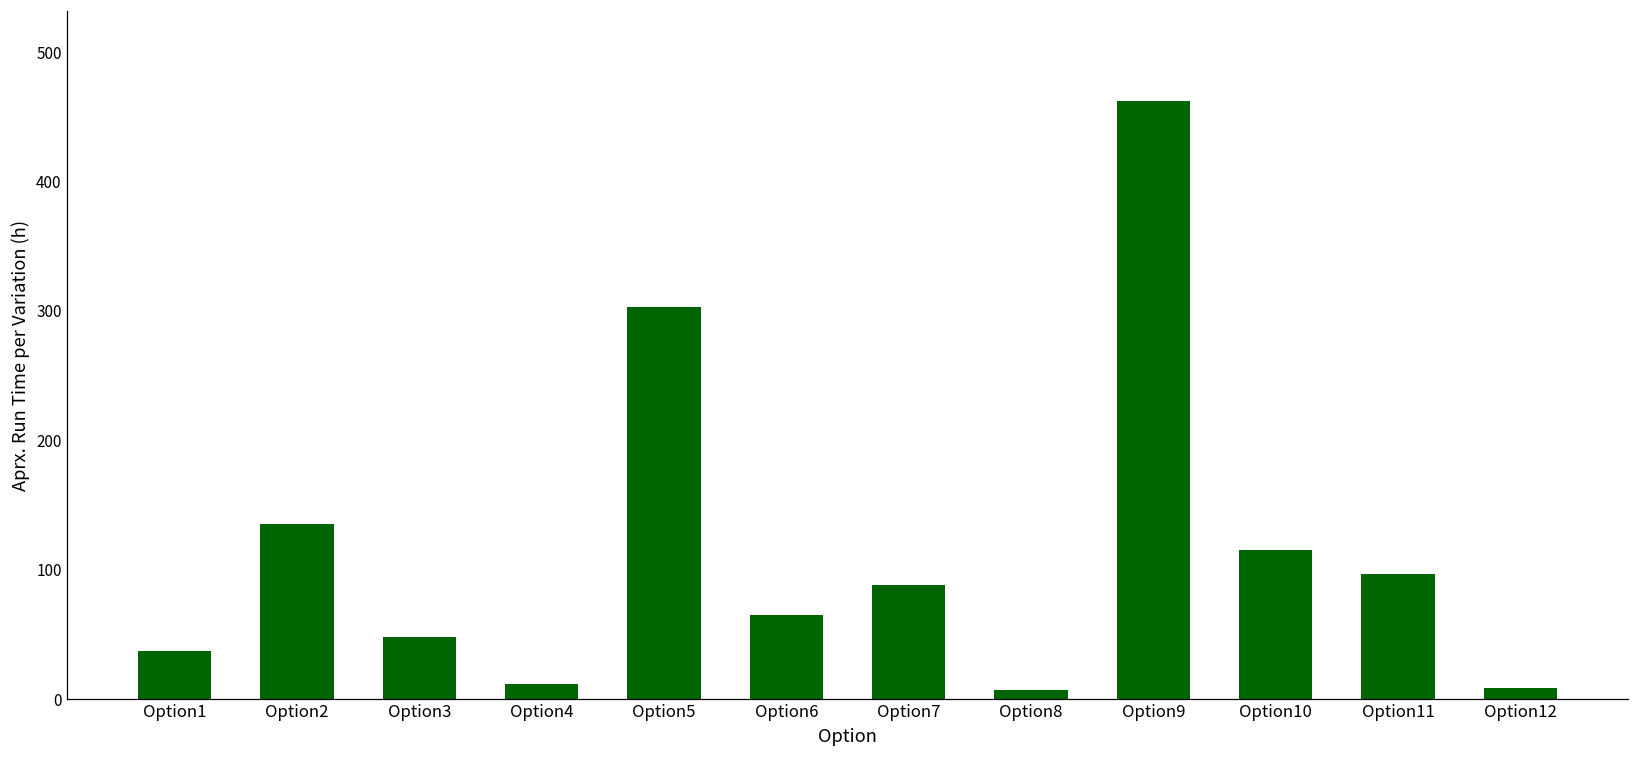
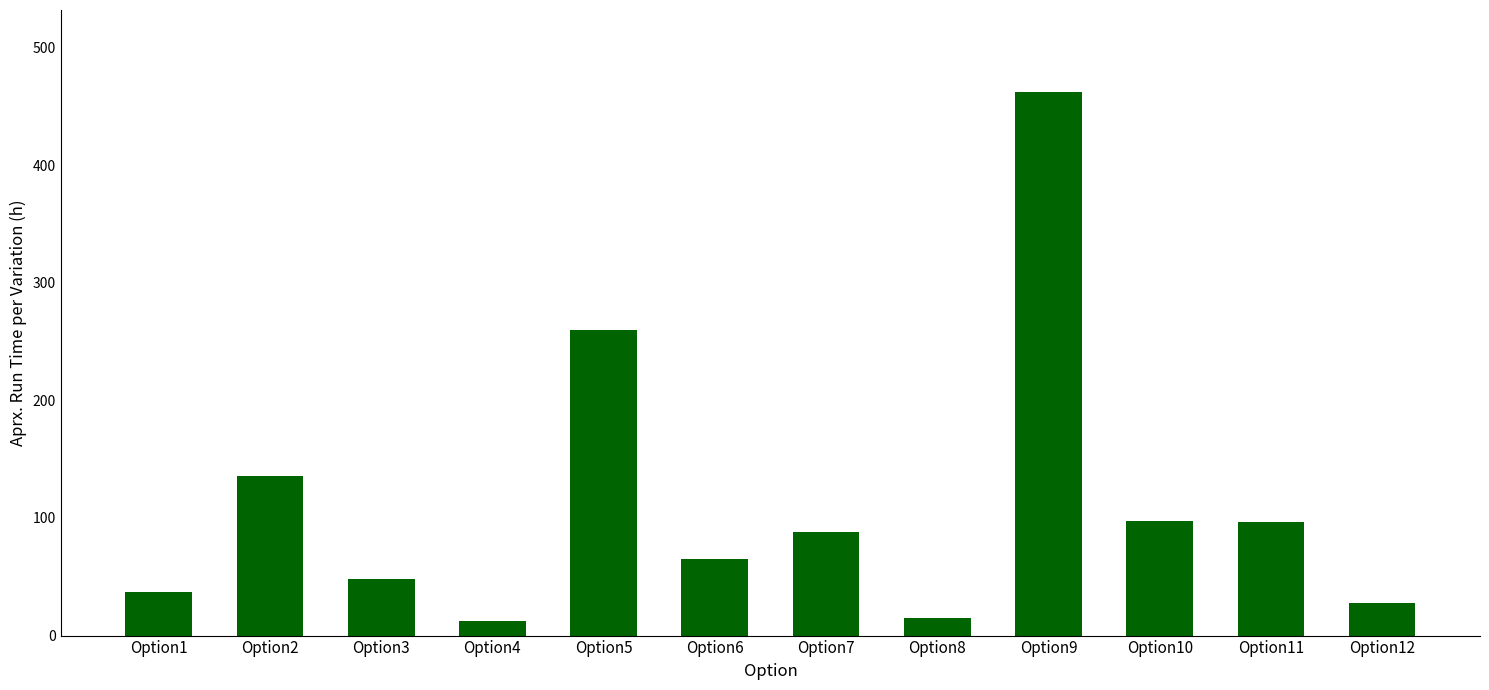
Option5: 303 -> 260
Option8: 7 -> 15
Option10: 116 -> 98
Option12: 8 -> 27
